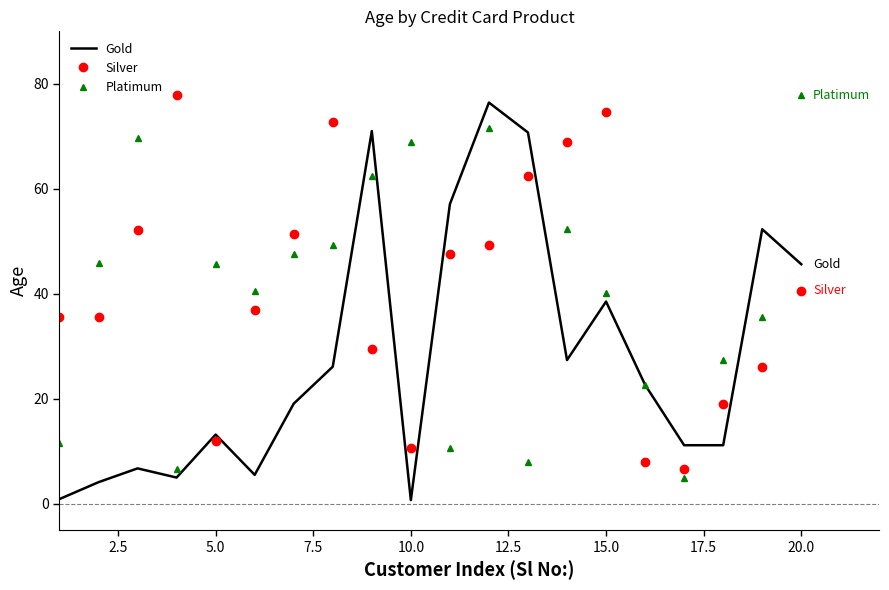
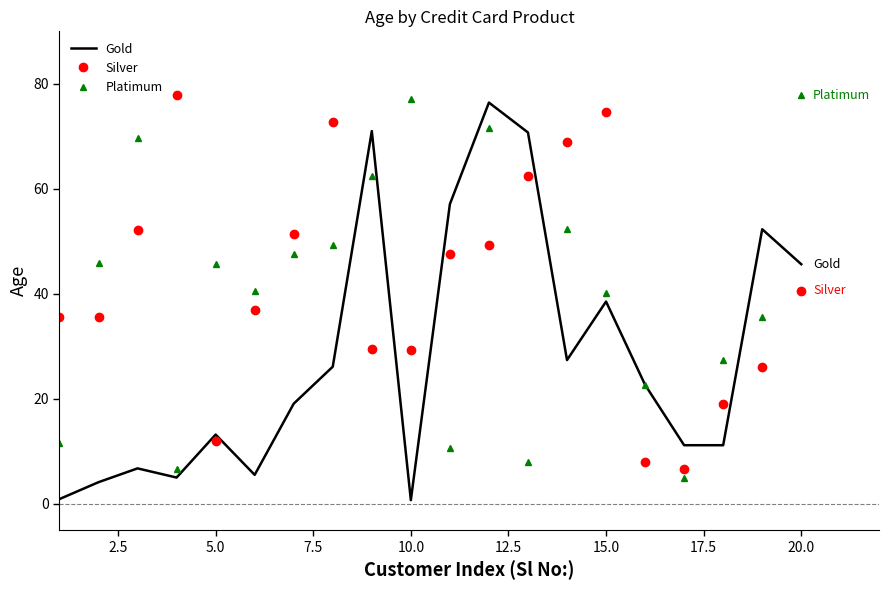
Silver, 10.0: 11 -> 29
Platimum, 10.0: 69 -> 77
